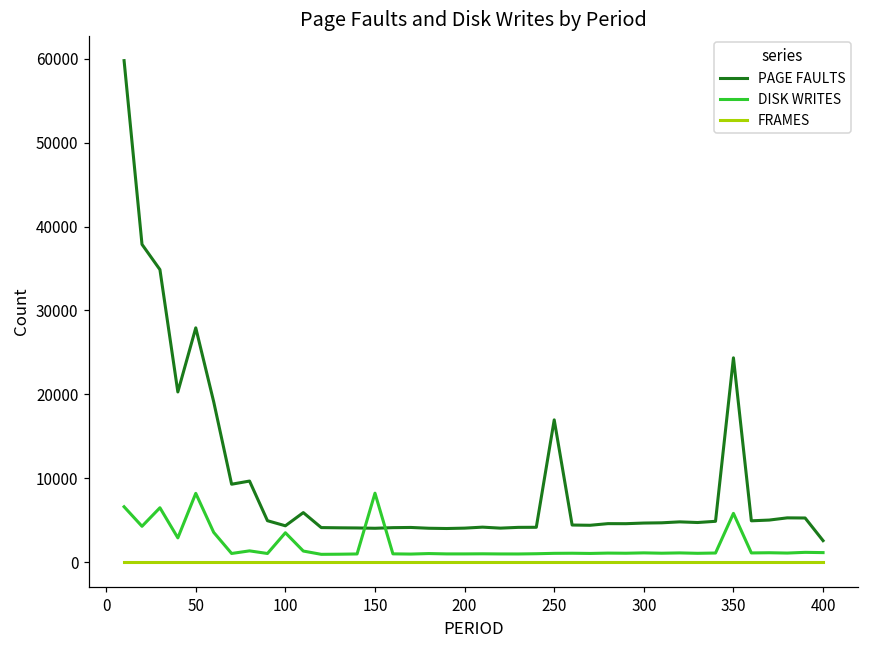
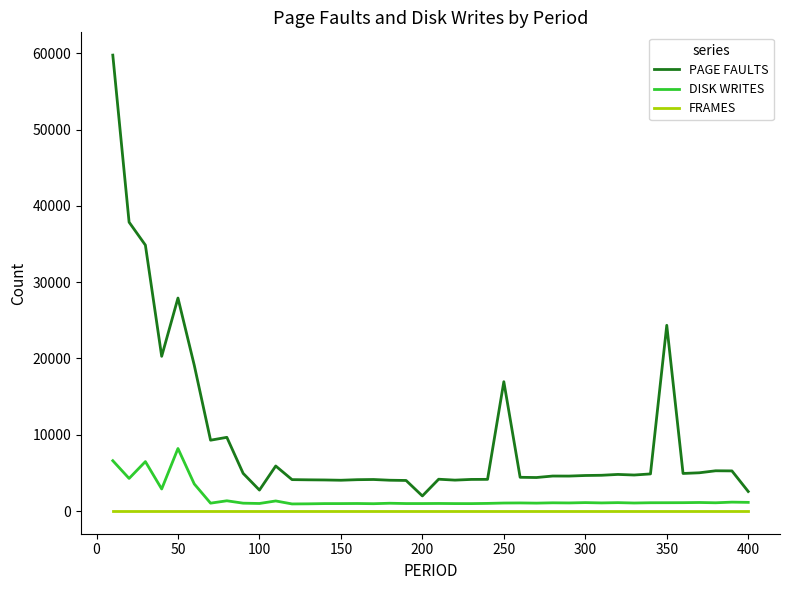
PAGE FAULTS, 100: 4000 -> 3000
DISK WRITES, 100: 4000 -> 1000
DISK WRITES, 150: 8000 -> 1000
PAGE FAULTS, 200: 4000 -> 2000
DISK WRITES, 350: 6000 -> 1000
